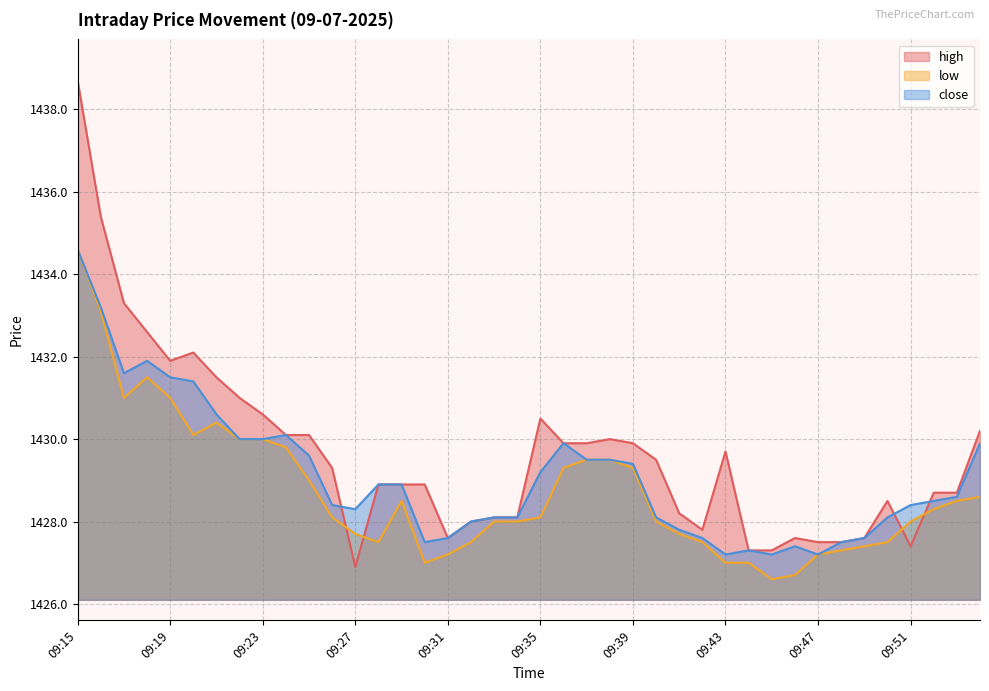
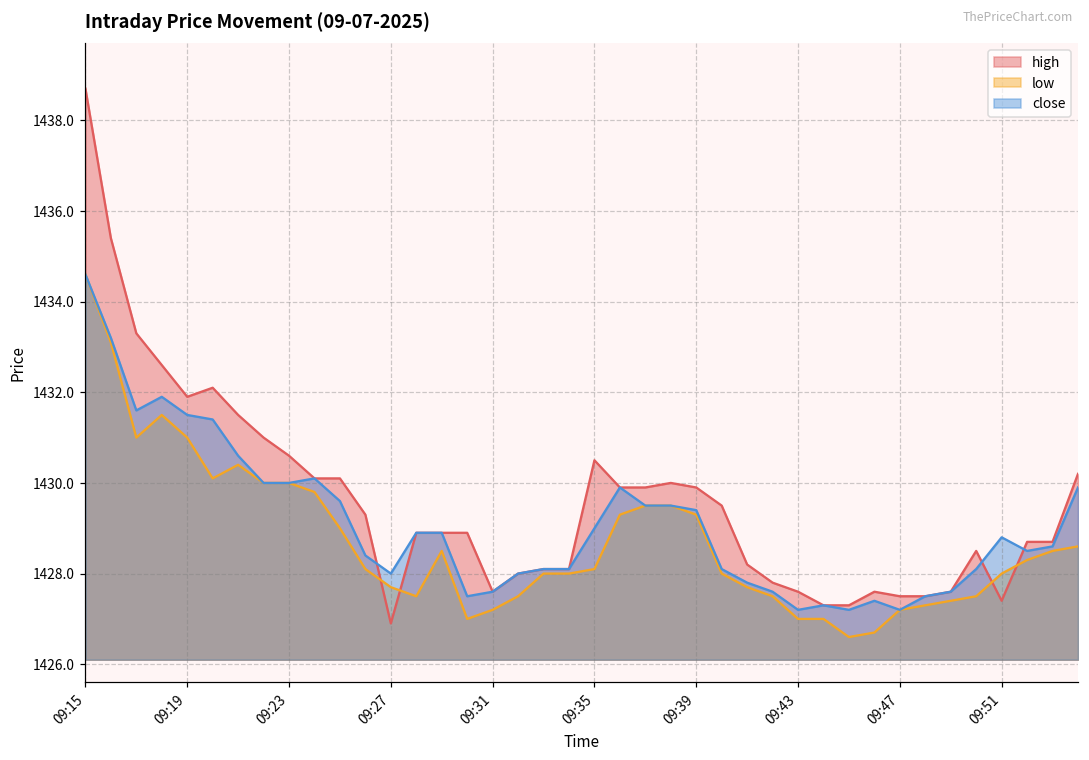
close, 09:27: 1428.3 -> 1428.0
close, 09:35: 1429.2 -> 1429.0
high, 09:43: 1429.7 -> 1427.6
close, 09:51: 1428.4 -> 1428.8
